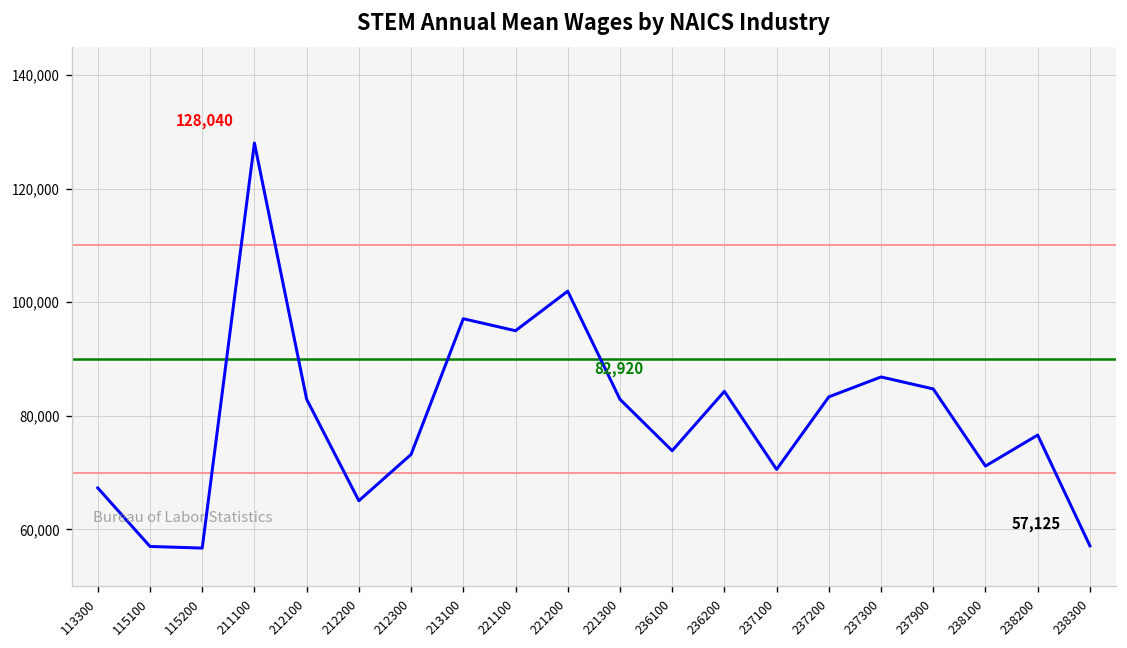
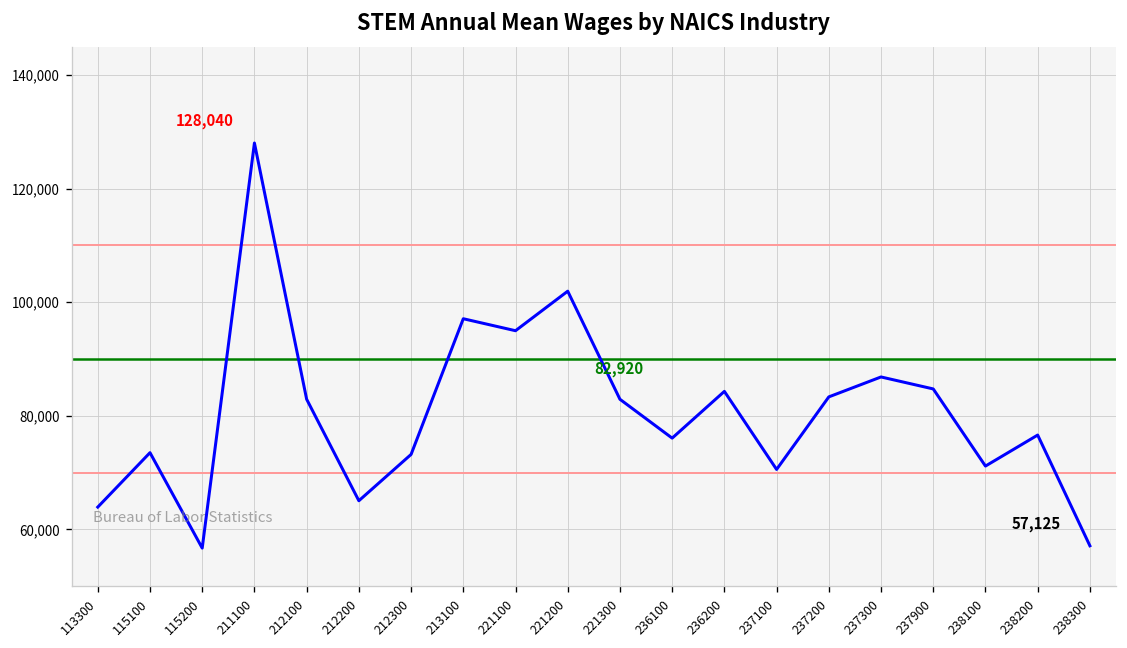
113300: 67,000 -> 64,000
115100: 57,000 -> 74,000
236100: 74,000 -> 76,000
